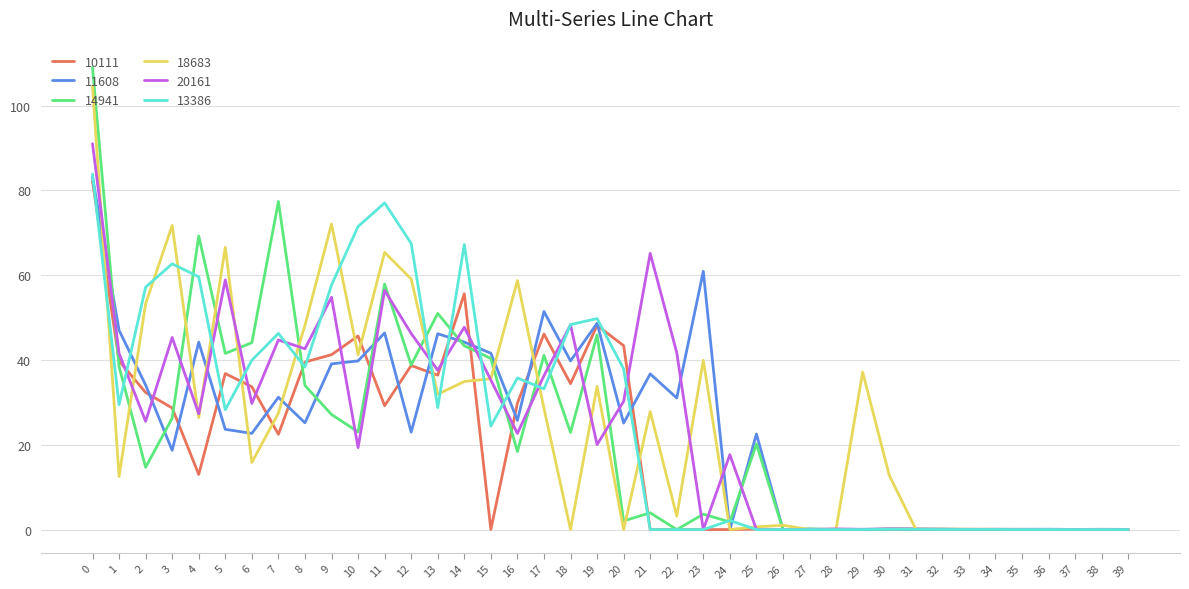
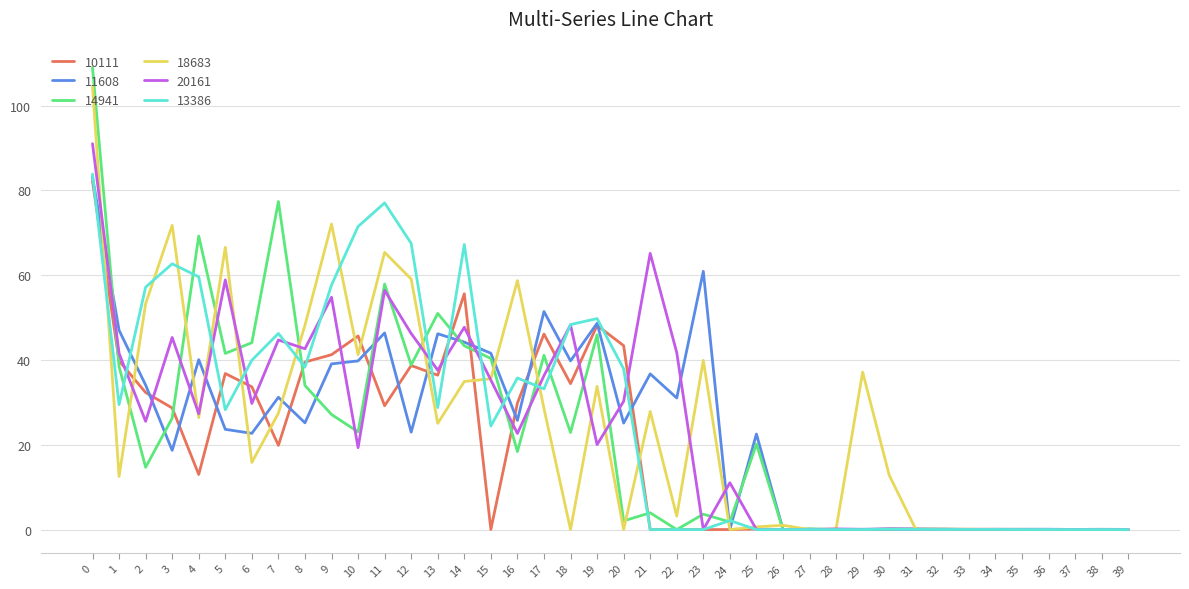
11608, 4: 44 -> 40
10111, 7: 22 -> 20
18683, 13: 32 -> 25
20161, 24: 18 -> 11
